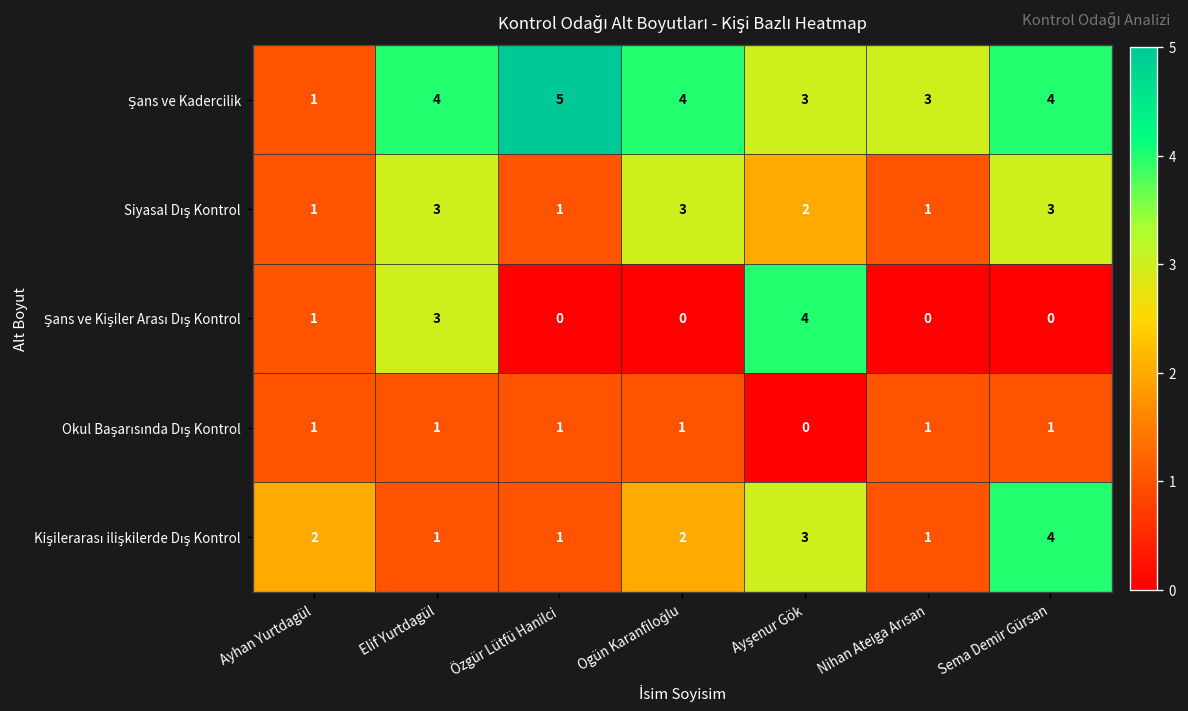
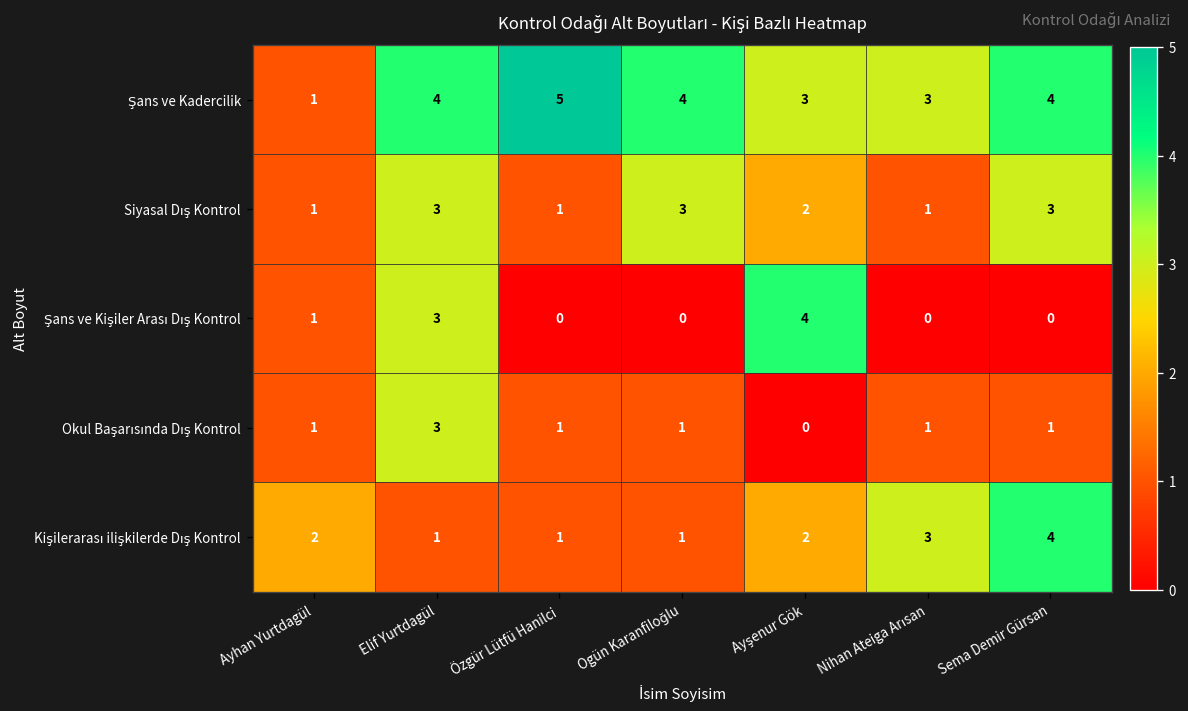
Okul Başarısında Dış Kontrol, Elif Yurtdagül: 1 -> 3
Kişilerarası ilişkilerde Dış Kontrol, Ogün Karanfiloğlu: 2 -> 1
Kişilerarası ilişkilerde Dış Kontrol, Ayşenur Gök: 3 -> 2
Kişilerarası ilişkilerde Dış Kontrol, Nihan Ateiga Arısan: 1 -> 3
